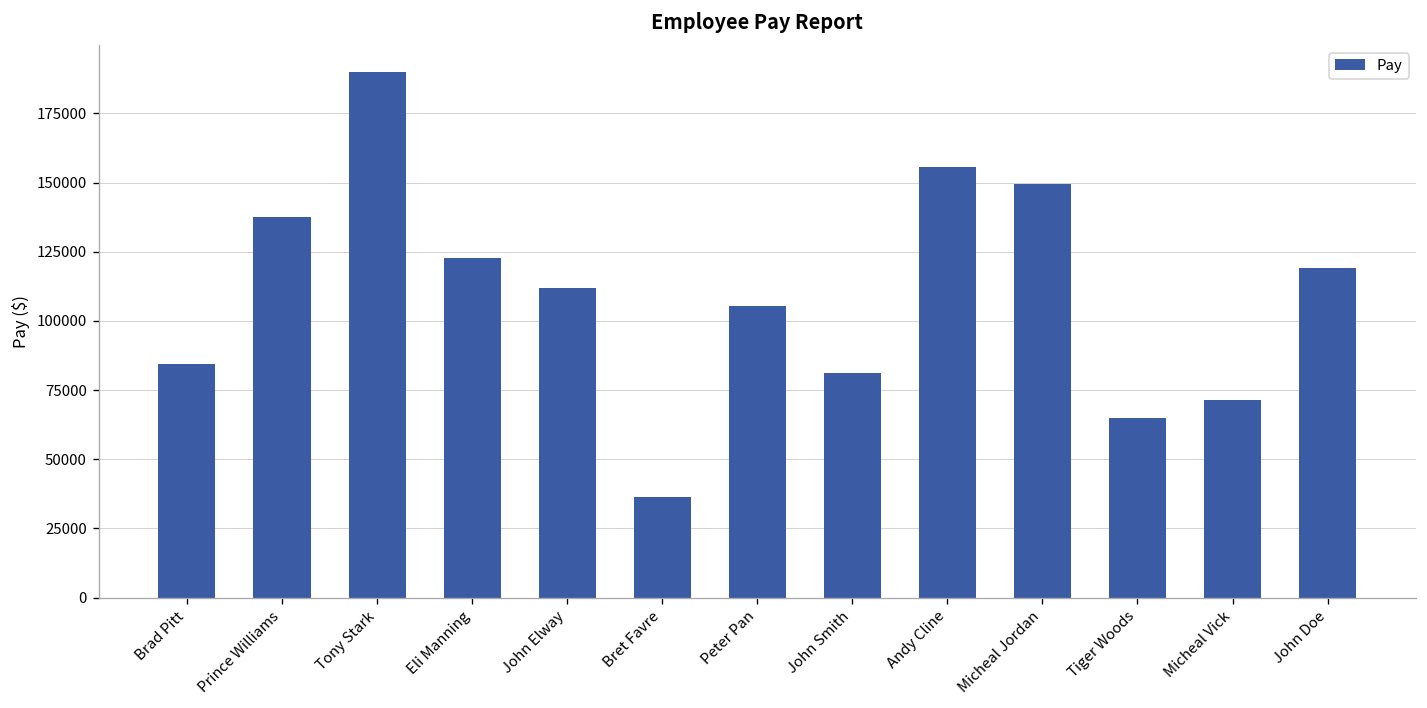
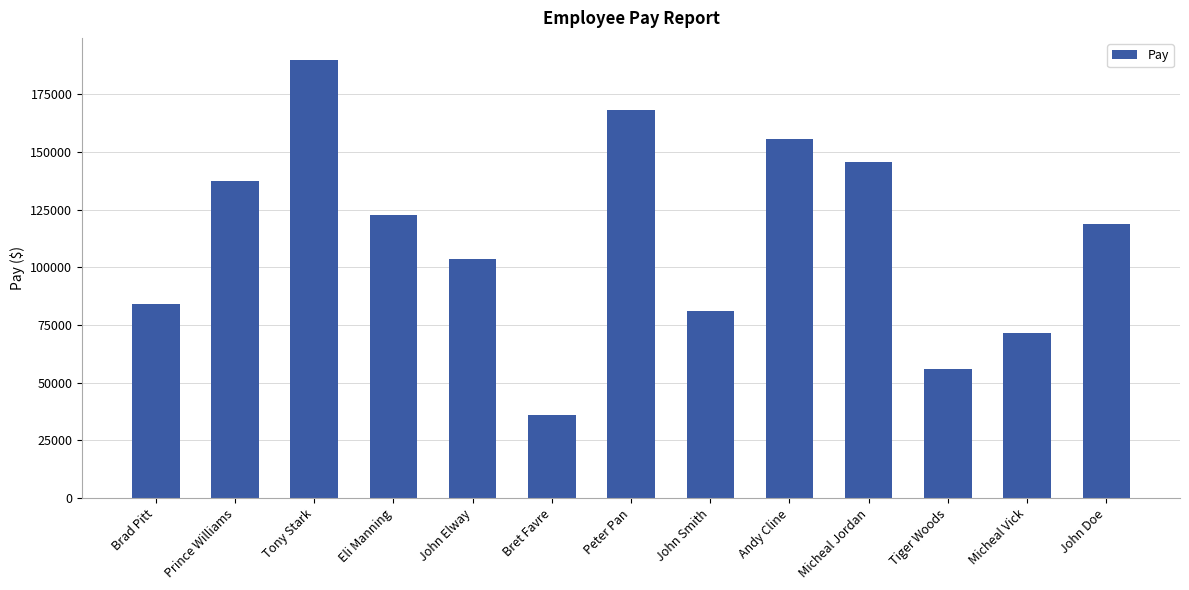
John Elway: 112000 -> 104000
Peter Pan: 105000 -> 168000
Micheal Jordan: 149000 -> 146000
Tiger Woods: 65000 -> 56000
